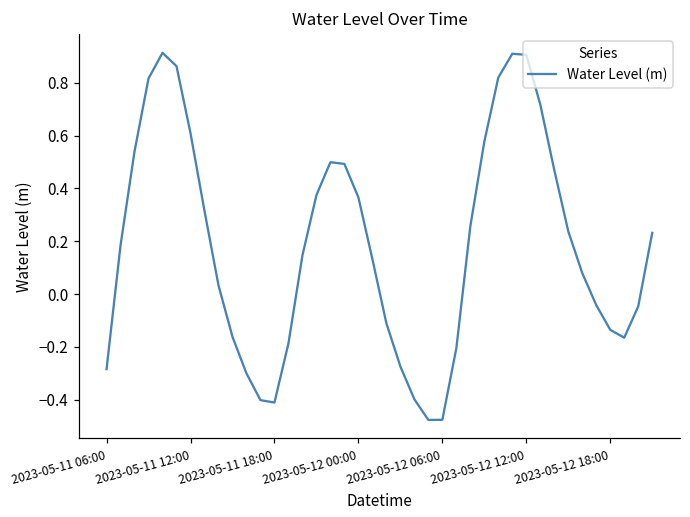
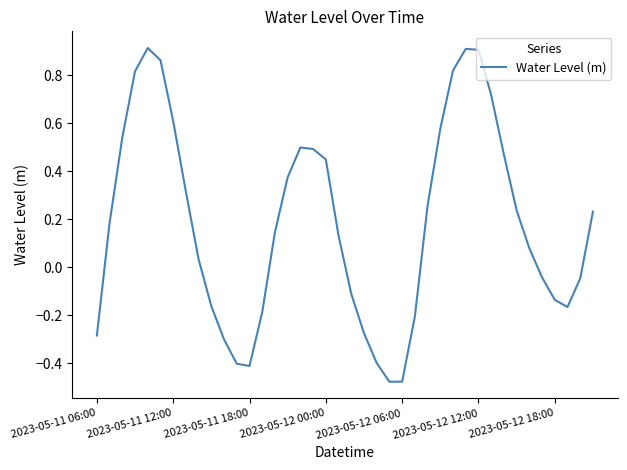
2023-05-12 00:00: 0.37 -> 0.45
